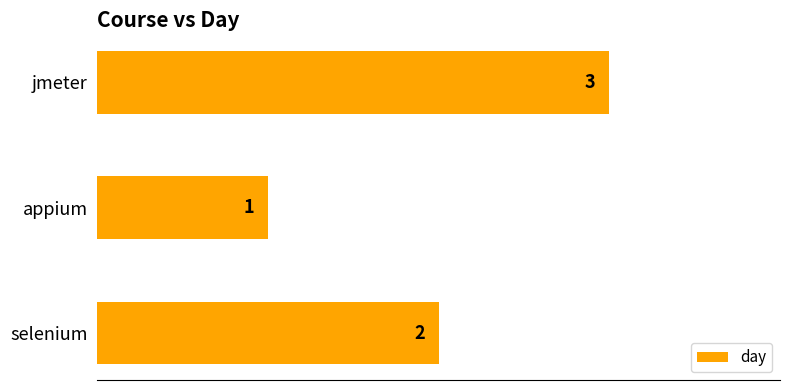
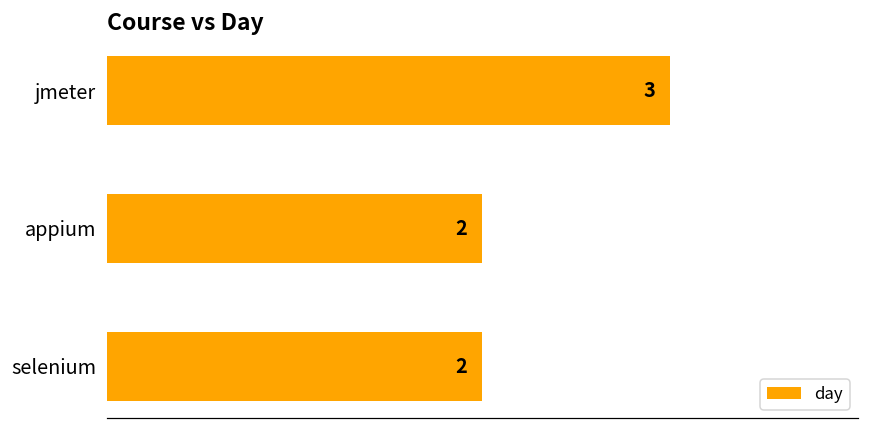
appium: 1 -> 2
